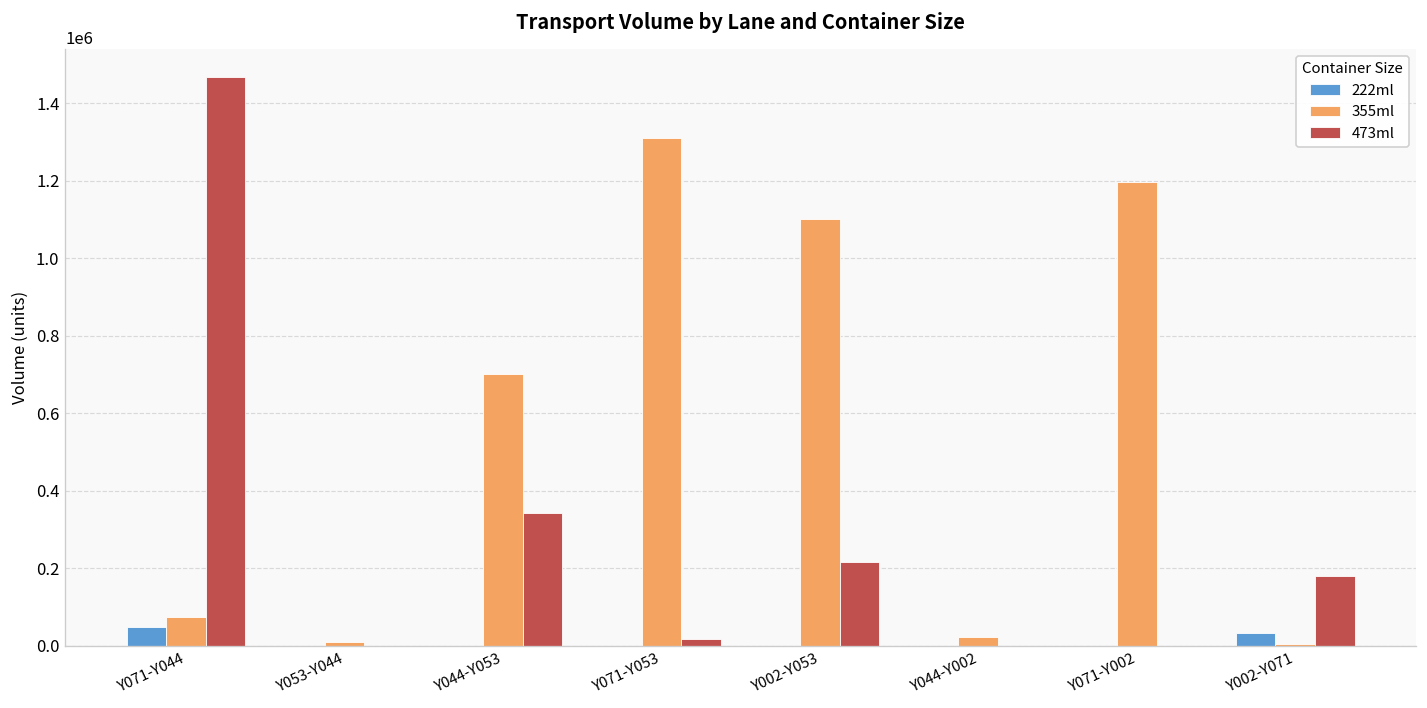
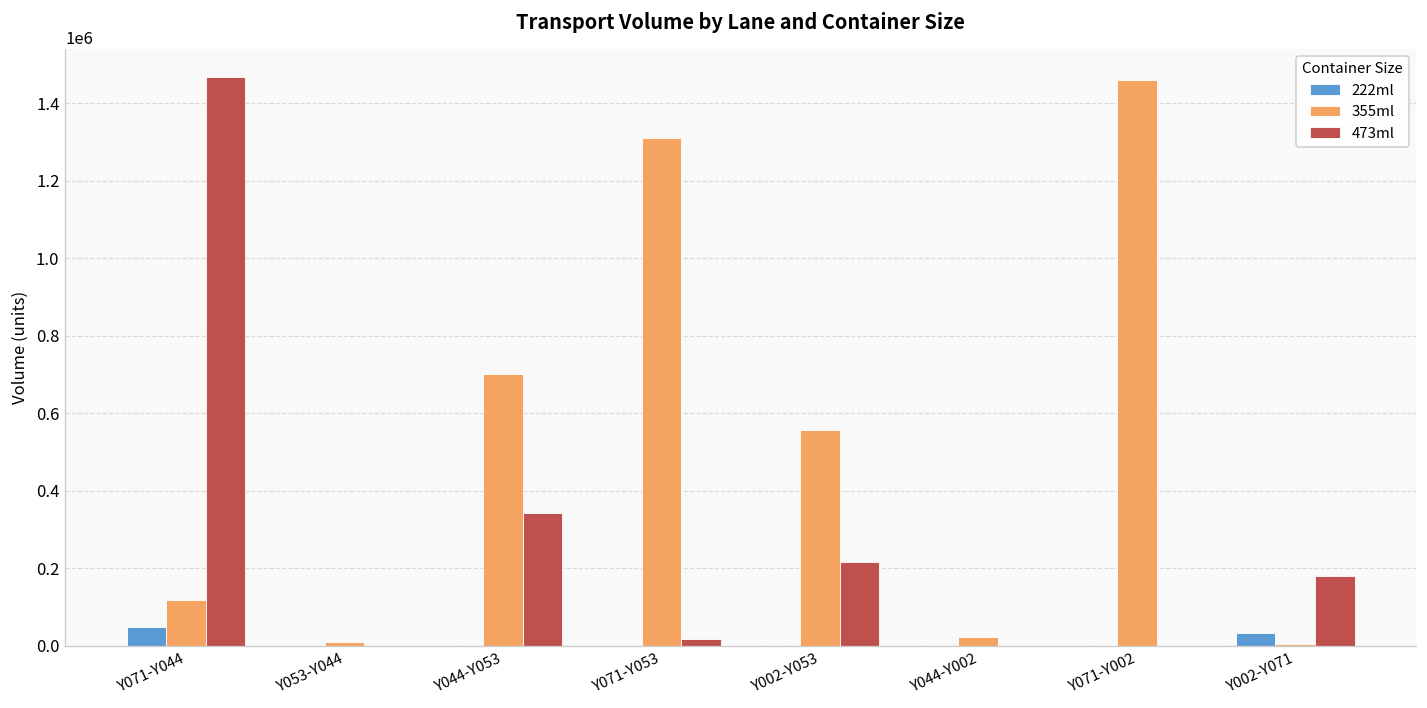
355ml, Y071-Y044: 70000 -> 120000
355ml, Y002-Y053: 1100000 -> 560000
355ml, Y071-Y002: 1200000 -> 1460000
